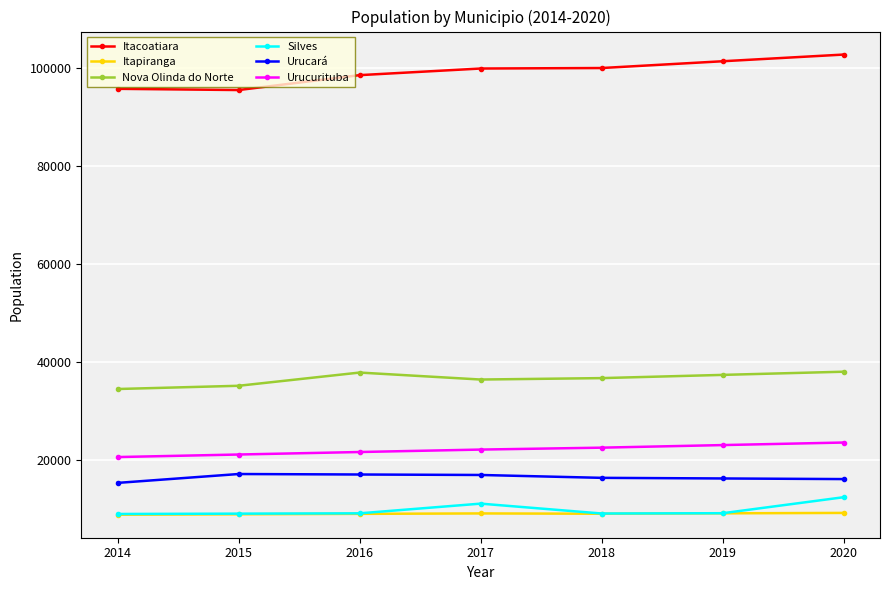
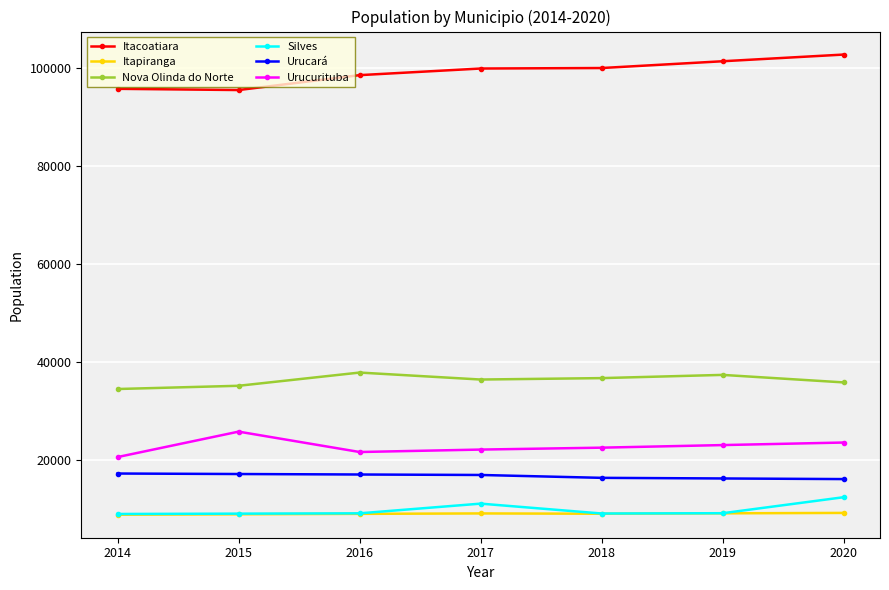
Urucará, 2014: 15000 -> 17000
Urucurituba, 2015: 21000 -> 26000
Nova Olinda do Norte, 2020: 38000 -> 36000
